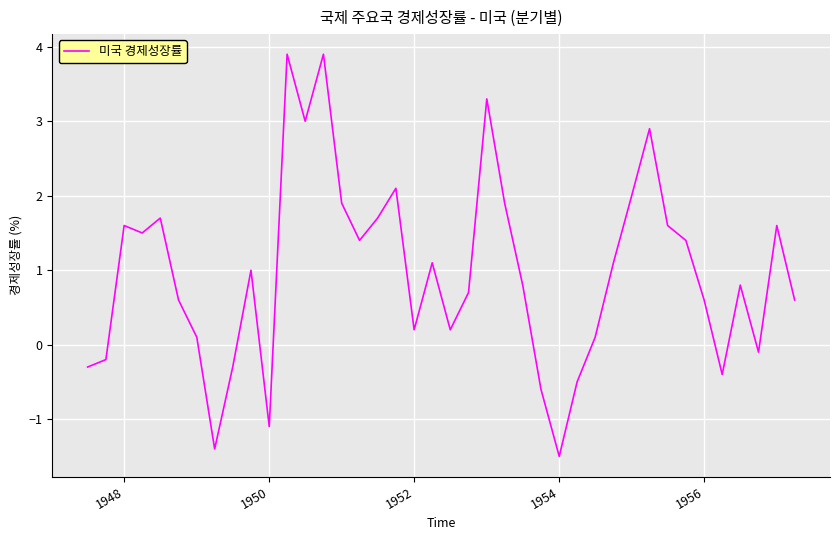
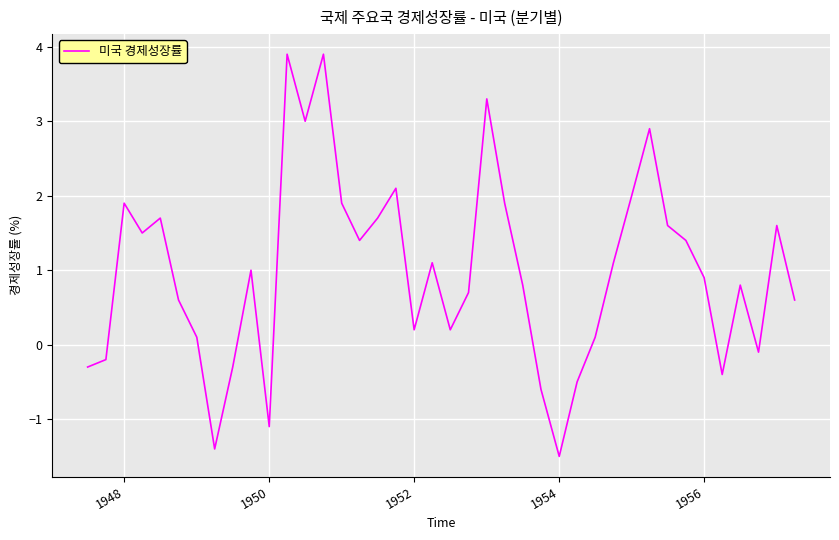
1948: 1.6 -> 1.9
1956: 0.6 -> 0.9
